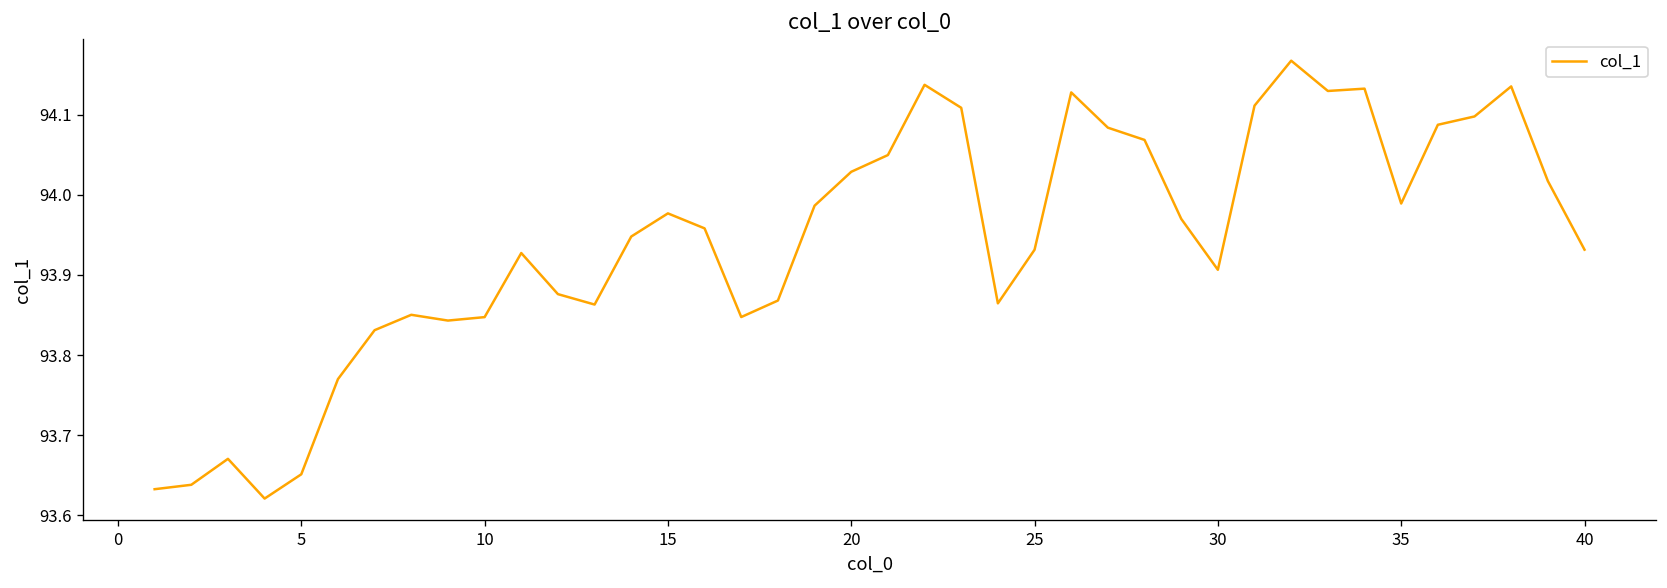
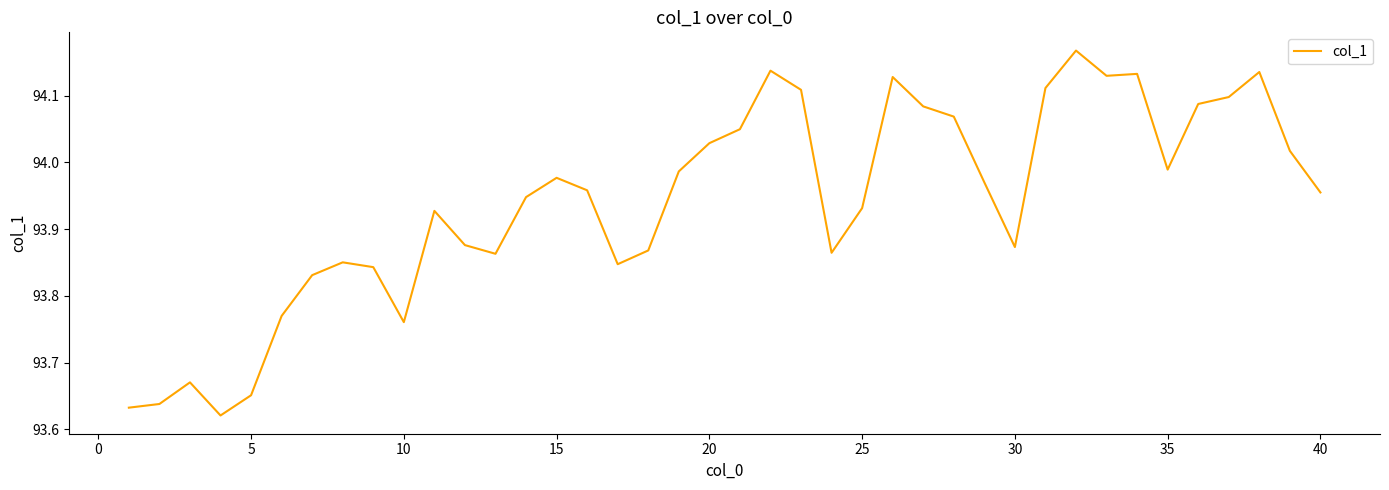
10: 93.85 -> 93.76
30: 93.91 -> 93.87
40: 93.93 -> 93.95
